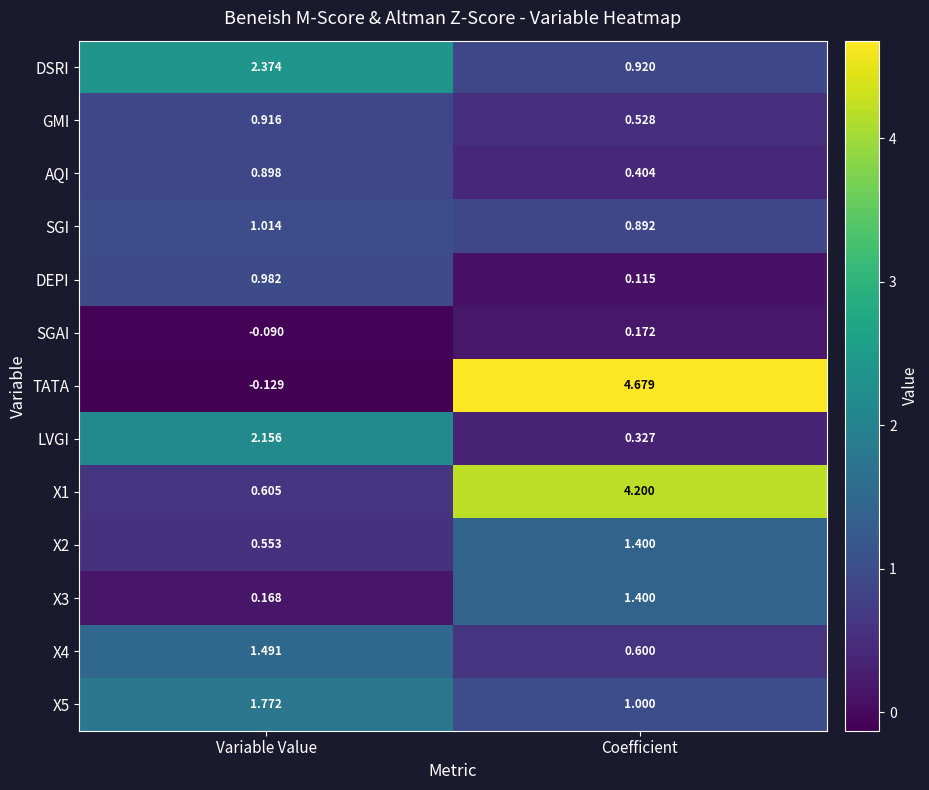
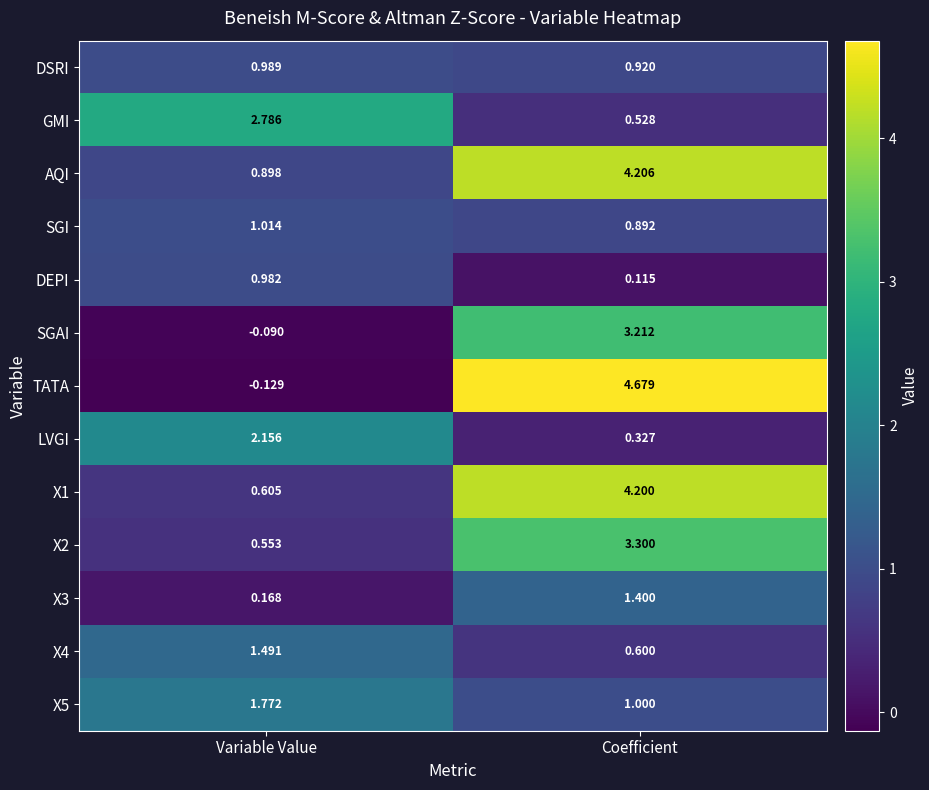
DSRI, Variable Value: 2.374 -> 0.989
GMI, Variable Value: 0.916 -> 2.786
AQI, Coefficient: 0.404 -> 4.206
SGAI, Coefficient: 0.172 -> 3.212
X2, Coefficient: 1.400 -> 3.300
